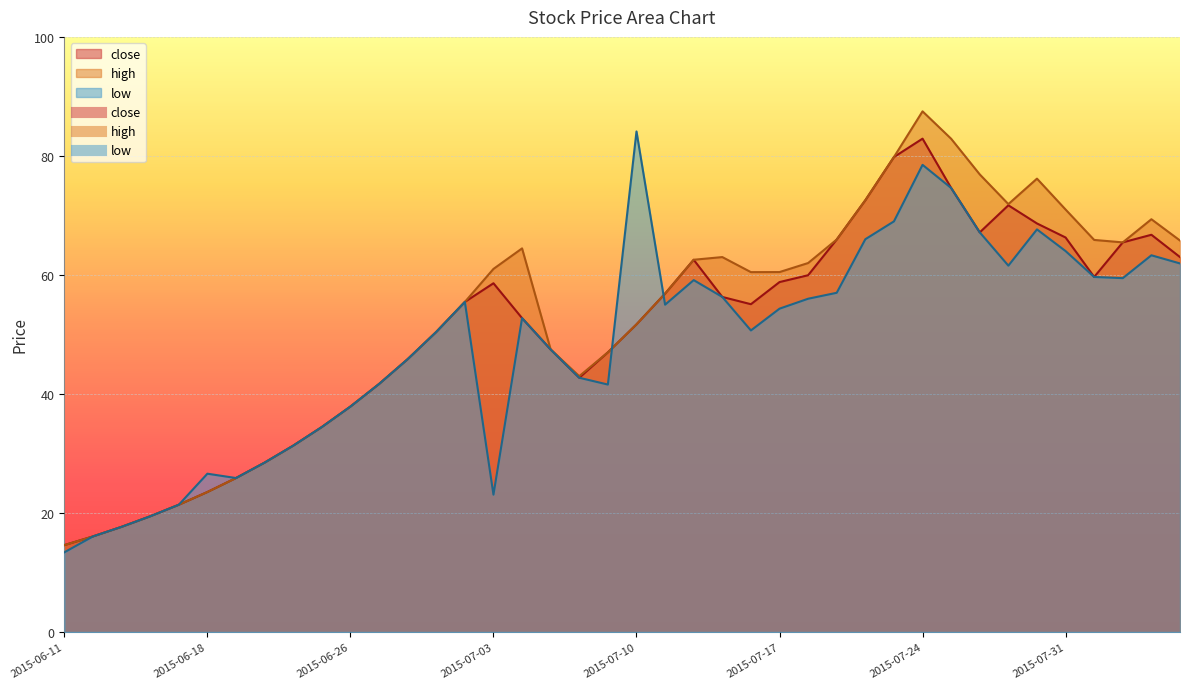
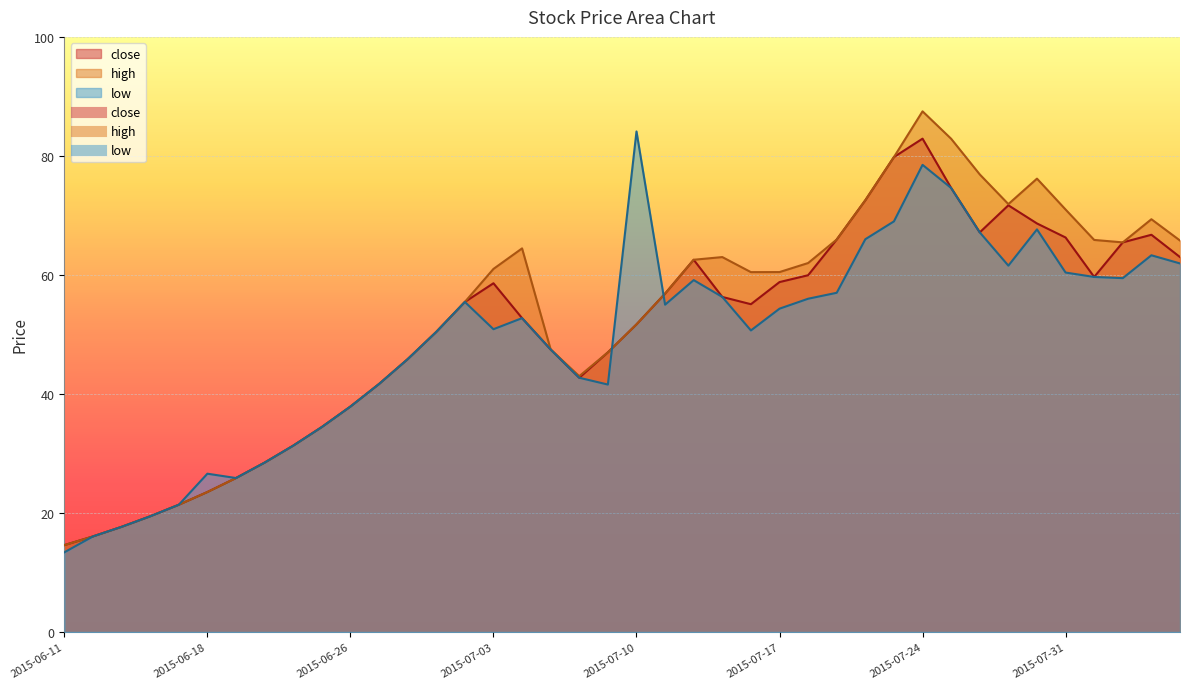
low, 2015-07-03: 23 -> 51
low, 2015-07-31: 64 -> 60
